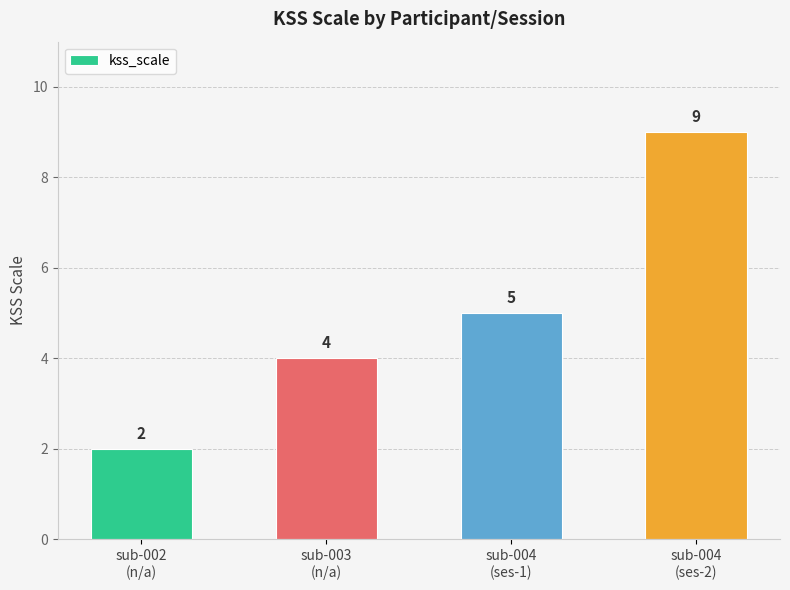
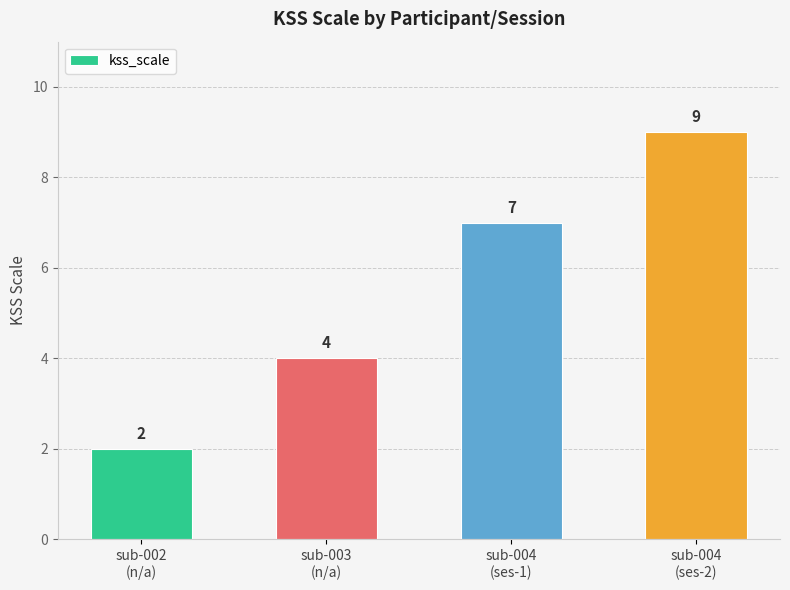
sub-004 (ses-1): 5 -> 7
